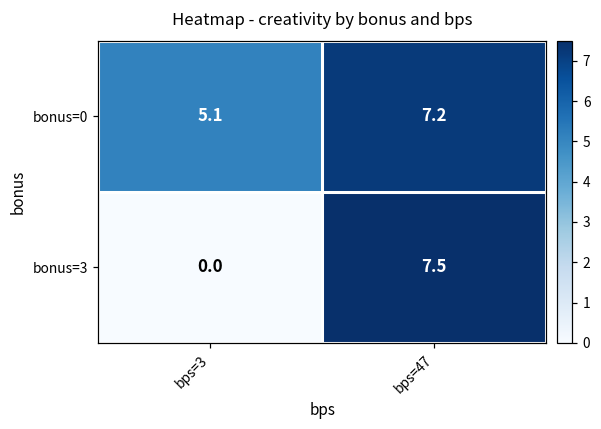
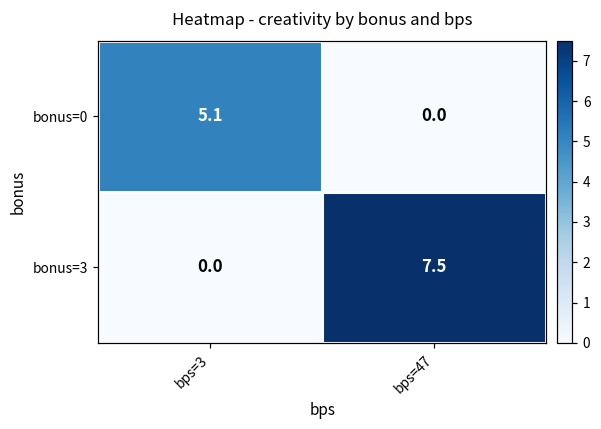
bonus=0, bps=47: 7.2 -> 0.0
